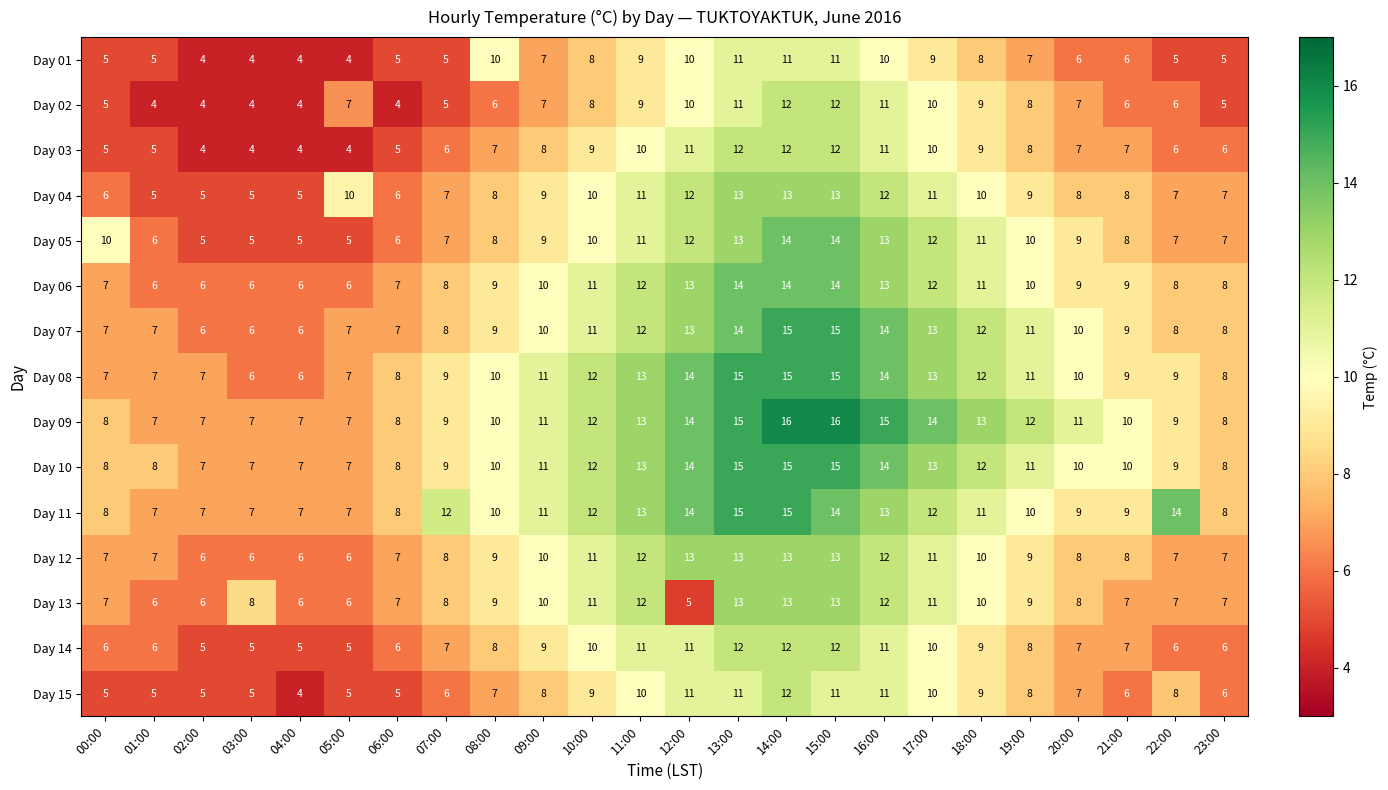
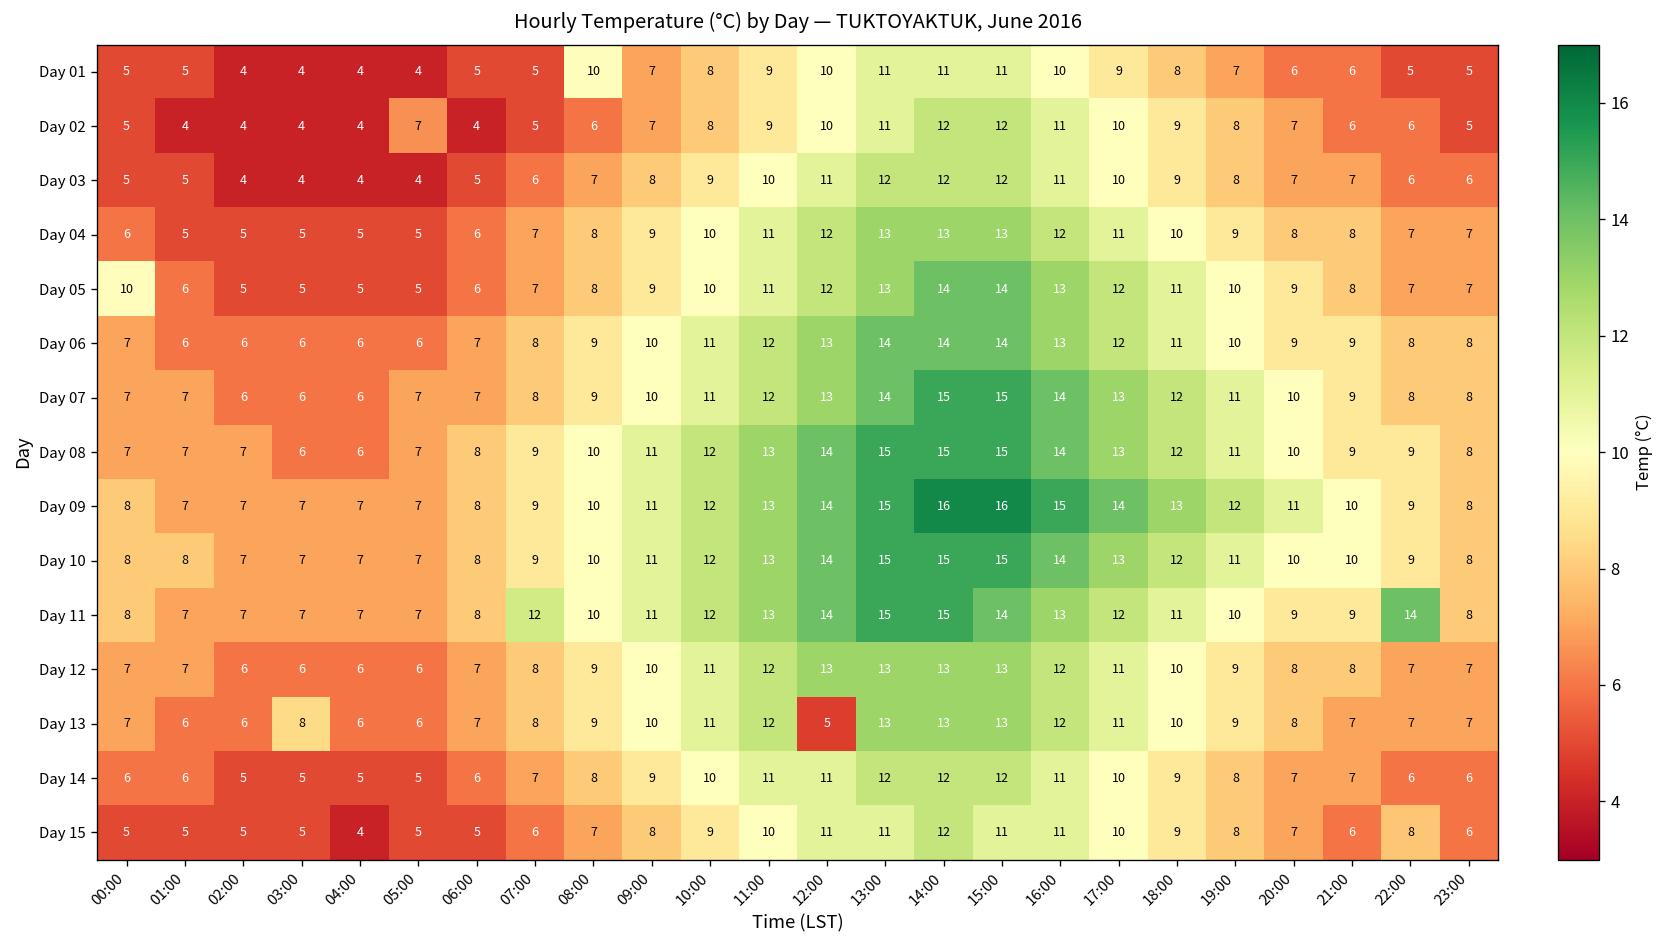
Day 04, 05:00: 10 -> 5
